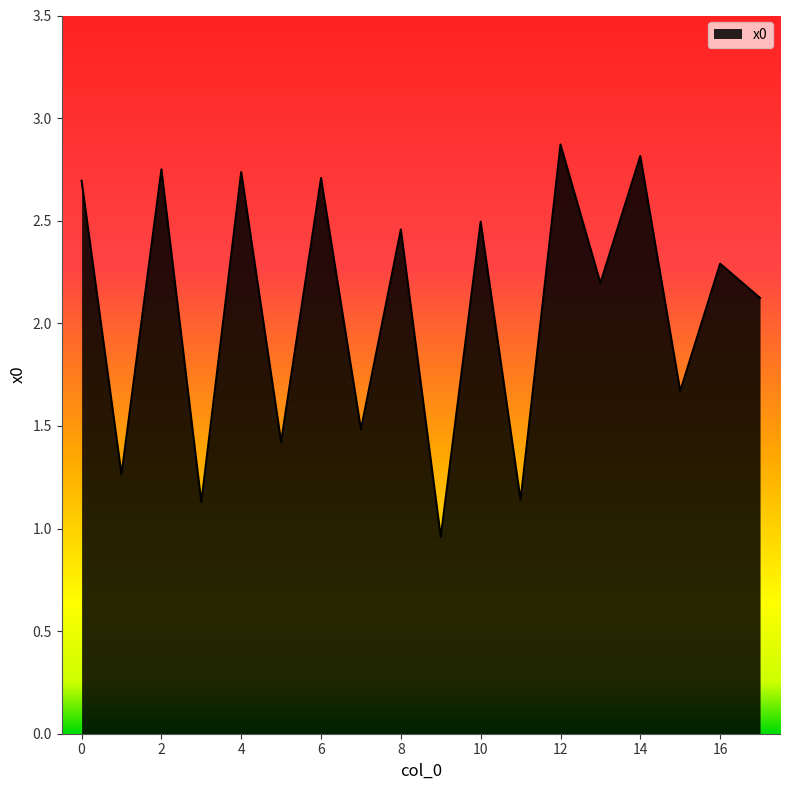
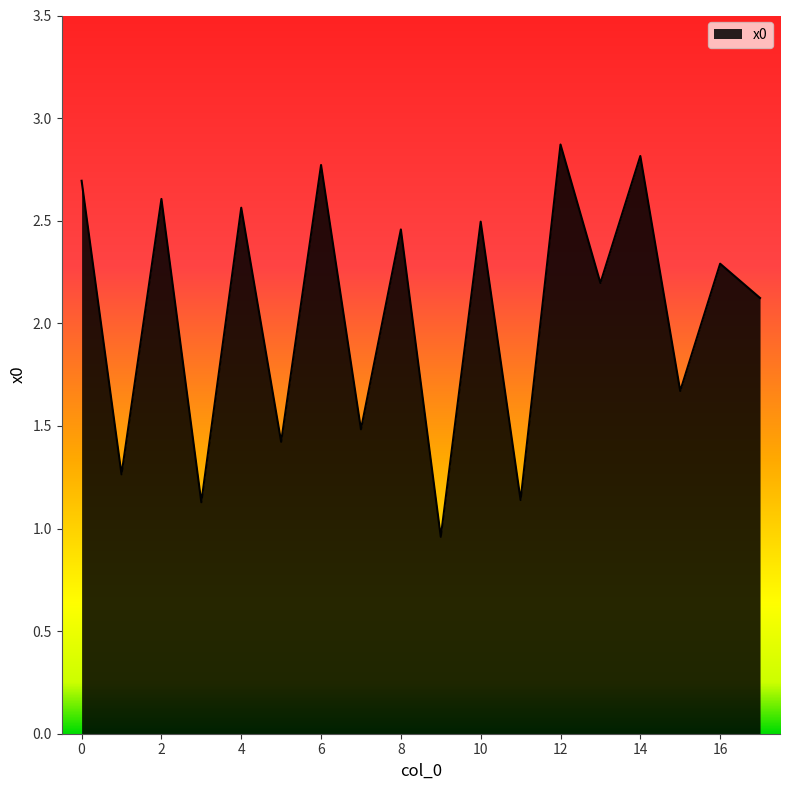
2: 2.75 -> 2.61
4: 2.74 -> 2.56
6: 2.71 -> 2.77
